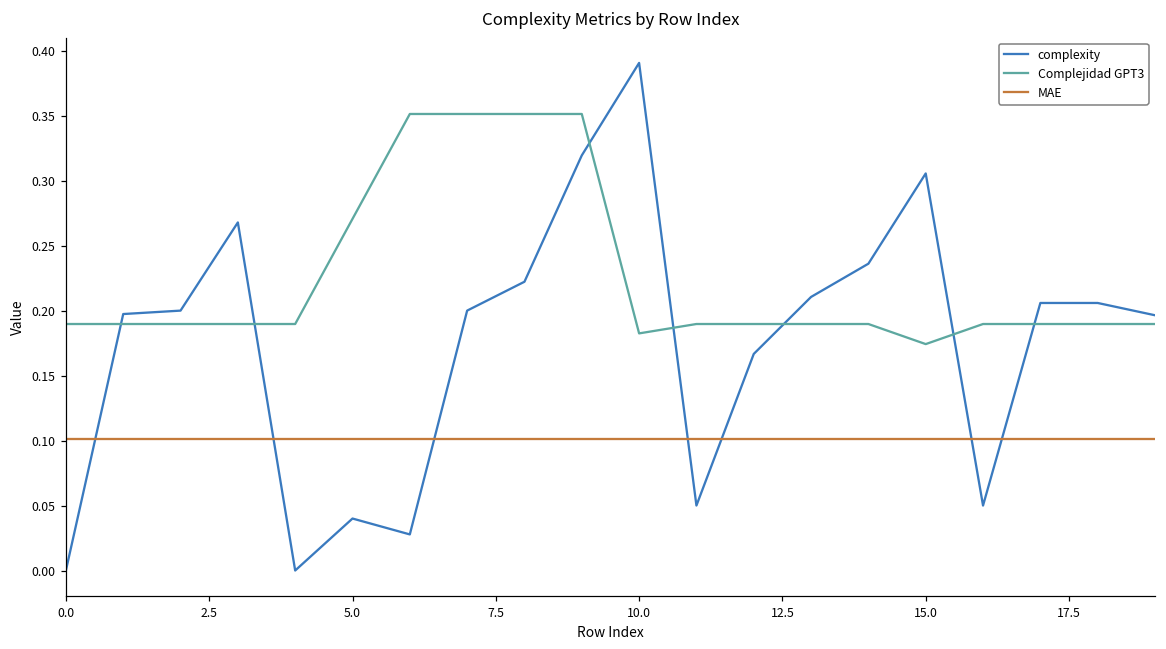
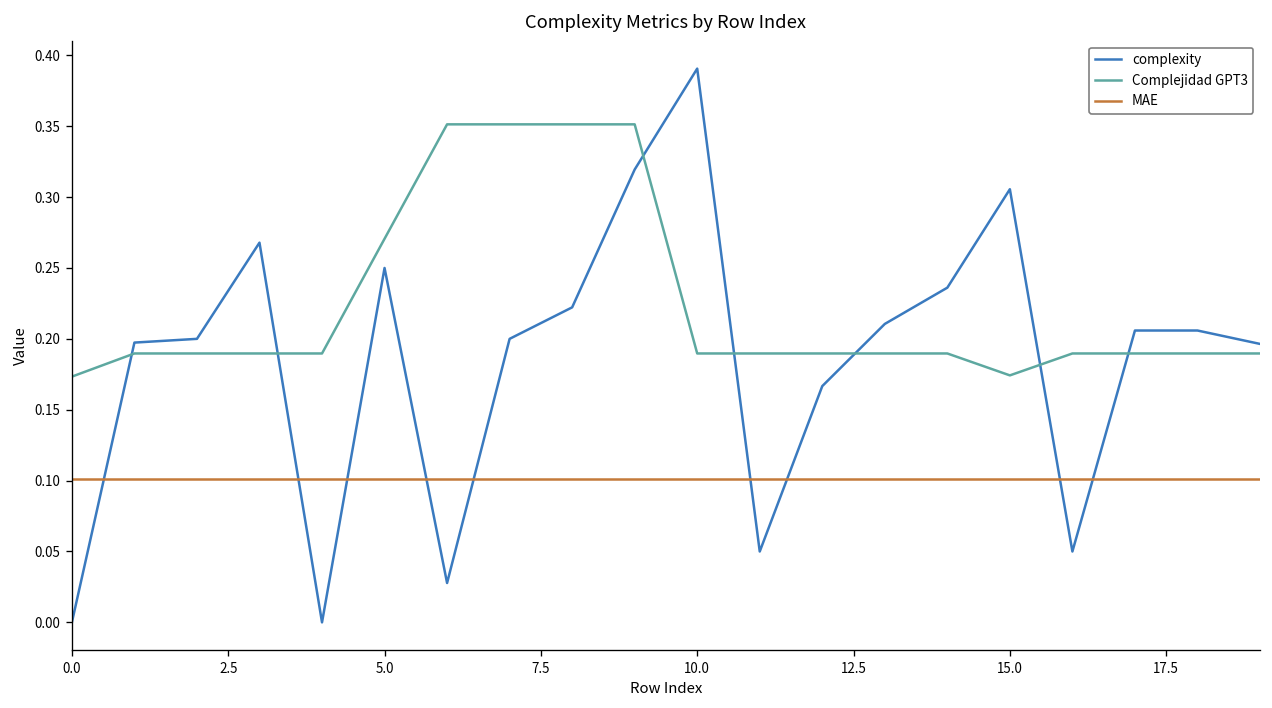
Complejidad GPT3, 0.0: 0.190 -> 0.173
complexity, 5.0: 0.04 -> 0.25
Complejidad GPT3, 10.0: 0.182 -> 0.190
